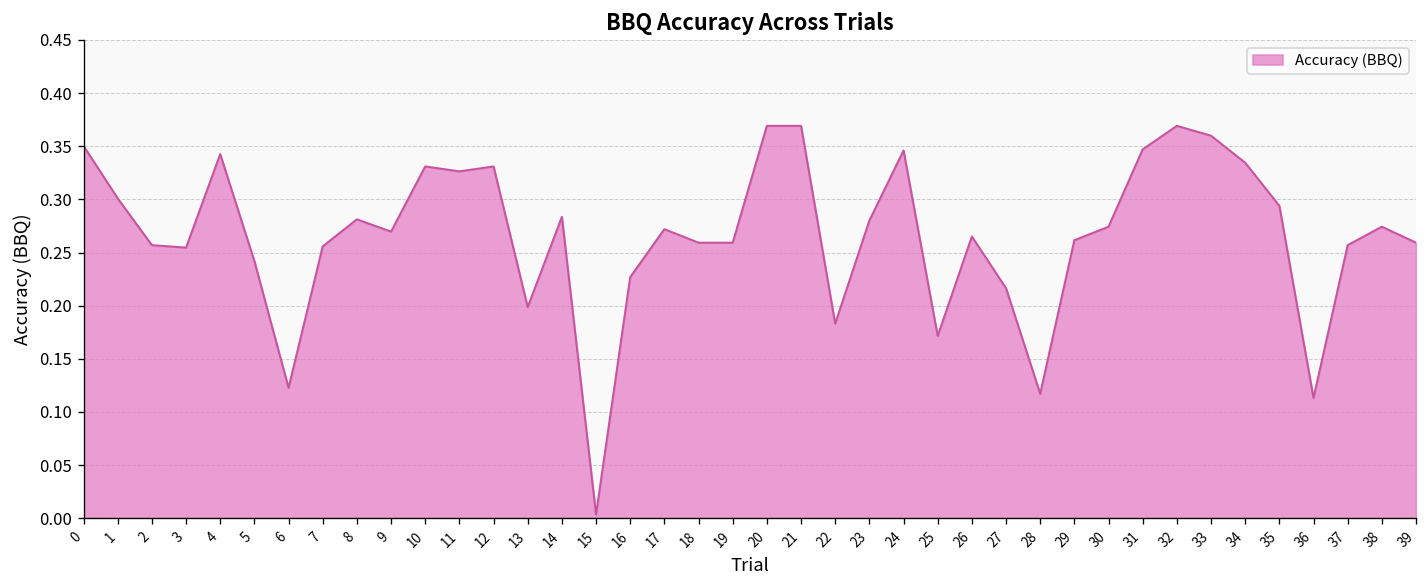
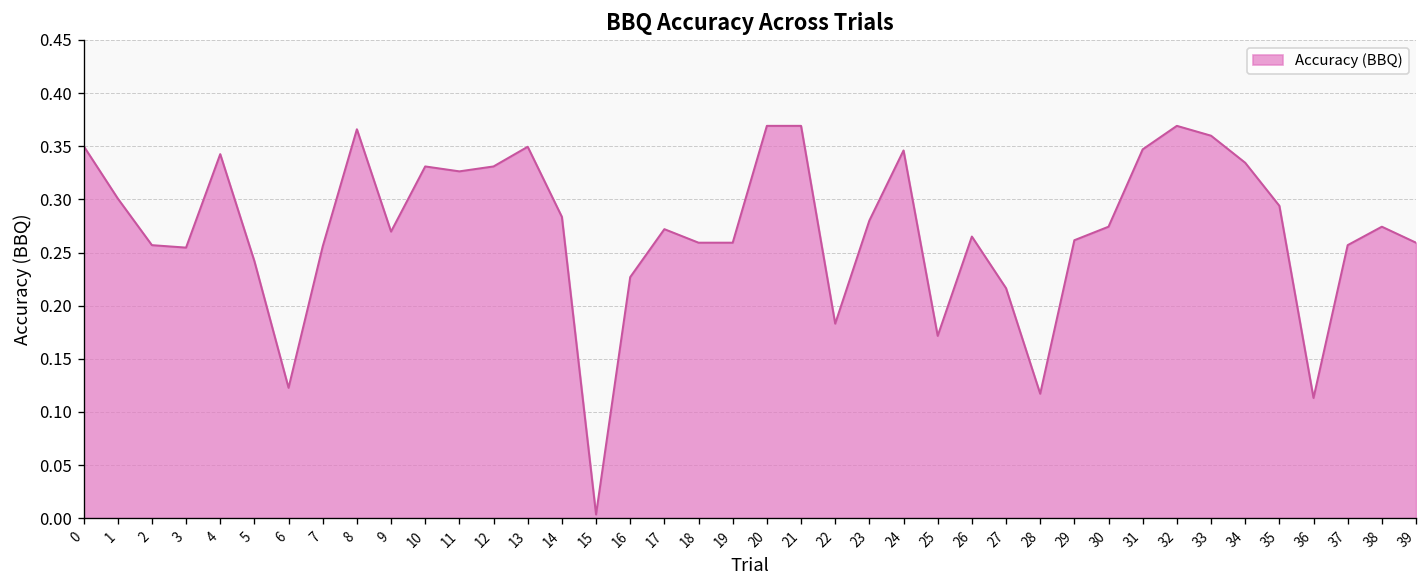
8: 0.28 -> 0.37
13: 0.20 -> 0.35
